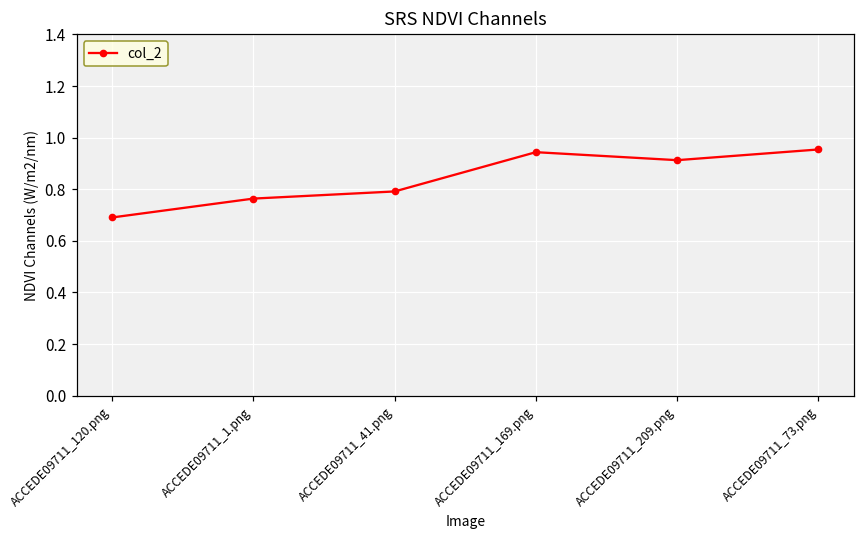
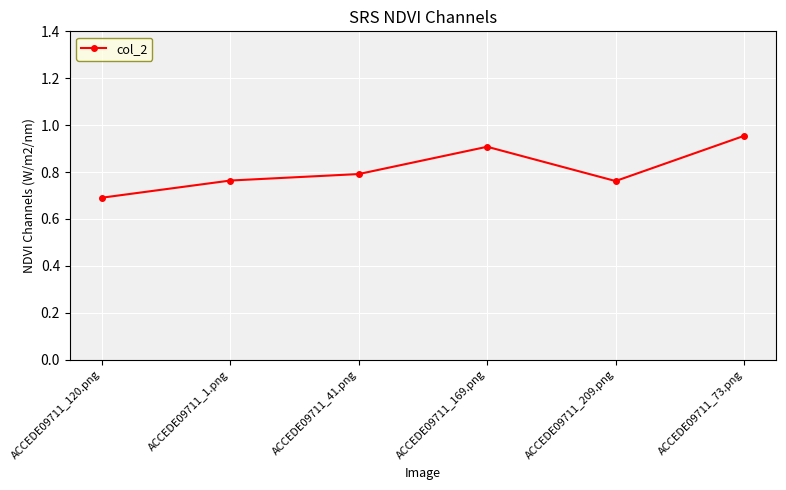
ACCEDE09711_169.png: 0.94 -> 0.91
ACCEDE09711_209.png: 0.91 -> 0.76
